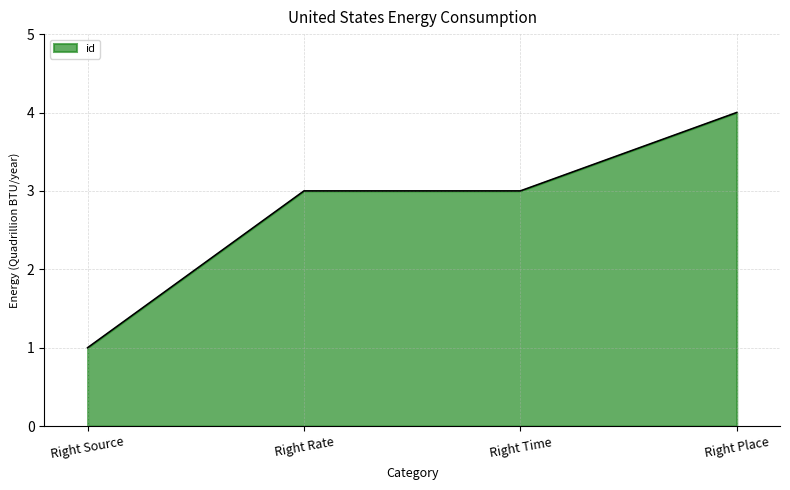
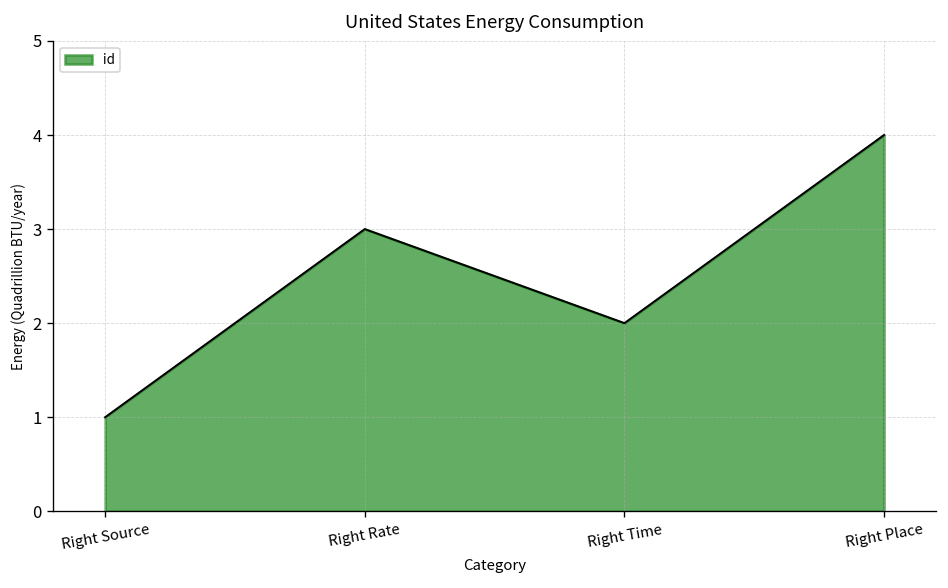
Right Time: 3 -> 2
